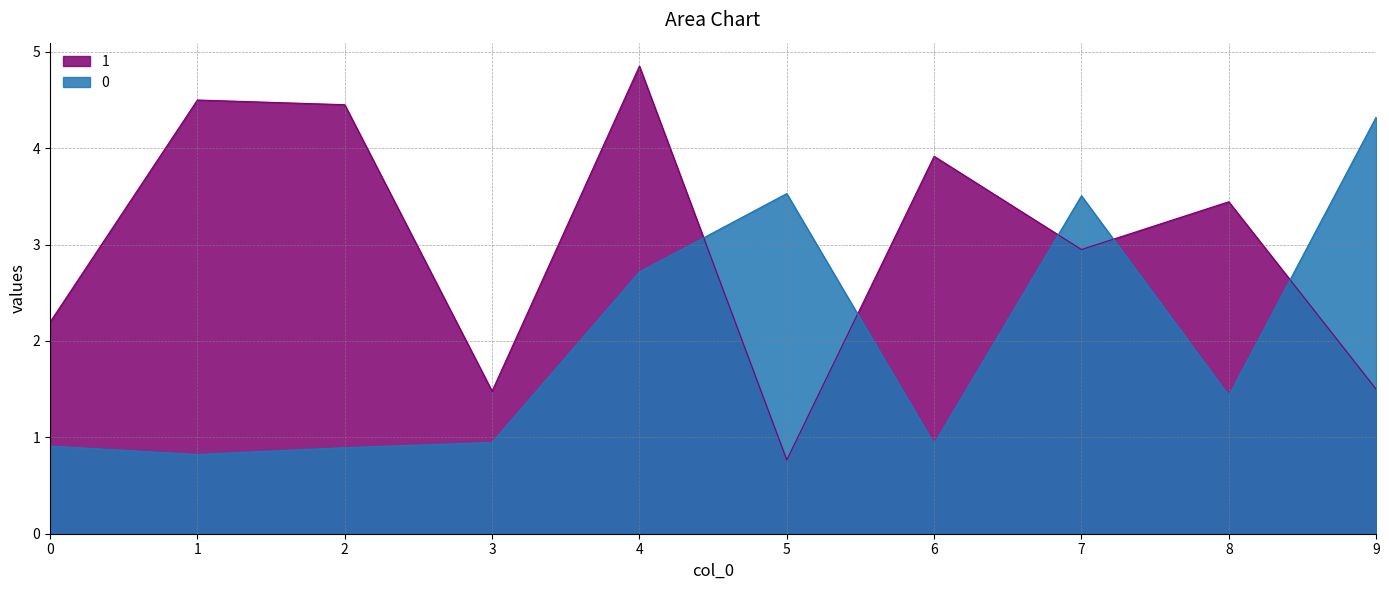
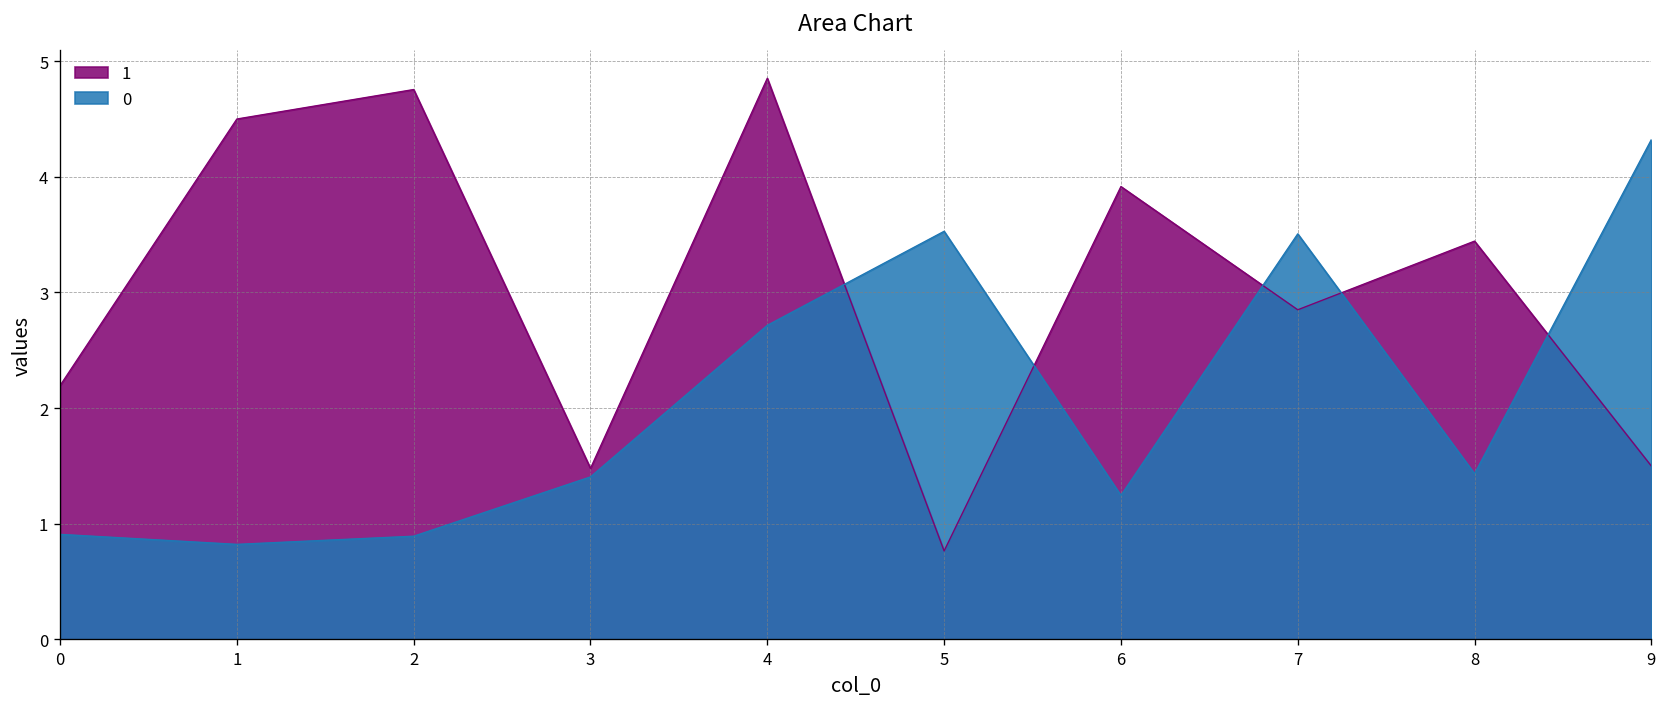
1, 2: 4.5 -> 4.8
0, 3: 0.9 -> 1.4
0, 6: 0.9 -> 1.2
1, 7: 2.95 -> 2.85
